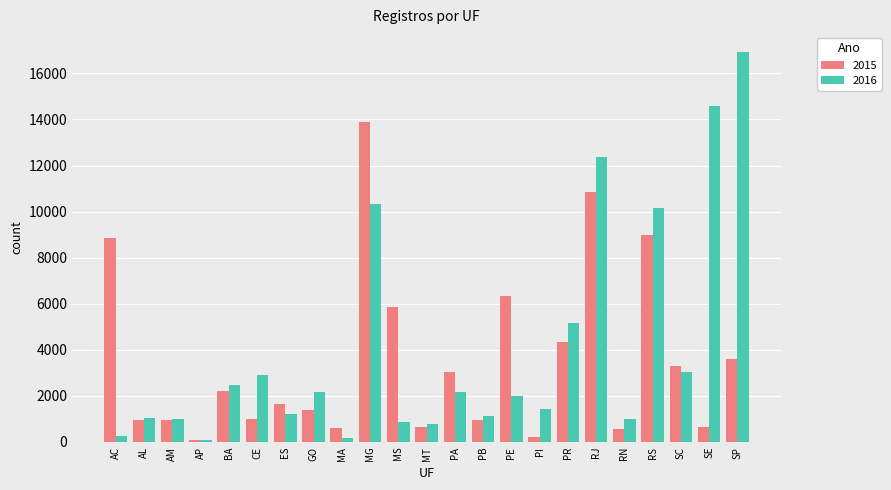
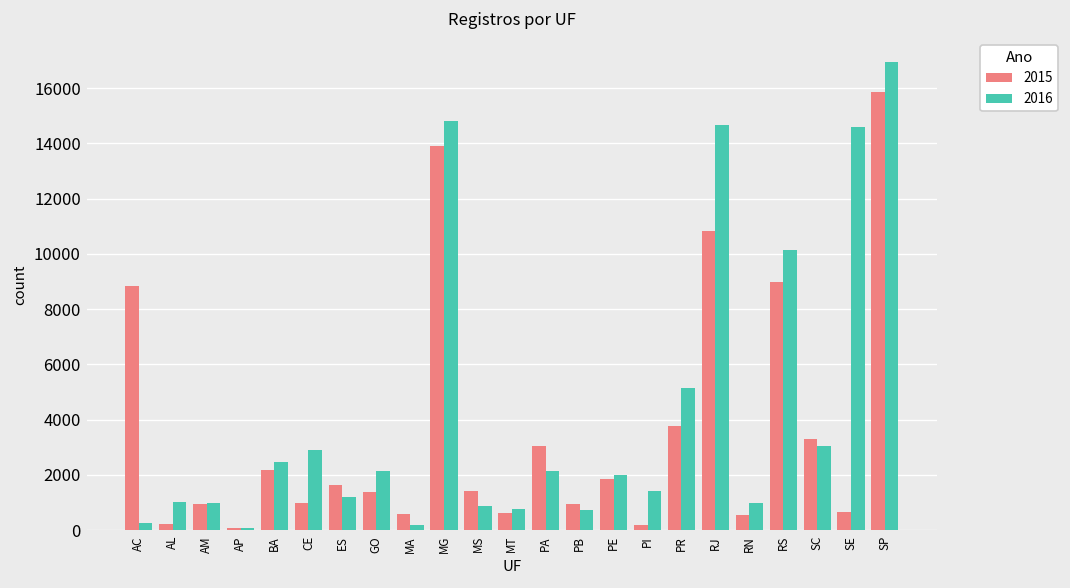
2015, AL: 900 -> 200
2016, MG: 10300 -> 14800
2015, MS: 5900 -> 1400
2016, PB: 1100 -> 700
2015, PE: 6300 -> 1800
2015, PR: 4300 -> 3800
2016, RJ: 12400 -> 14700
2015, SP: 3600 -> 15900
